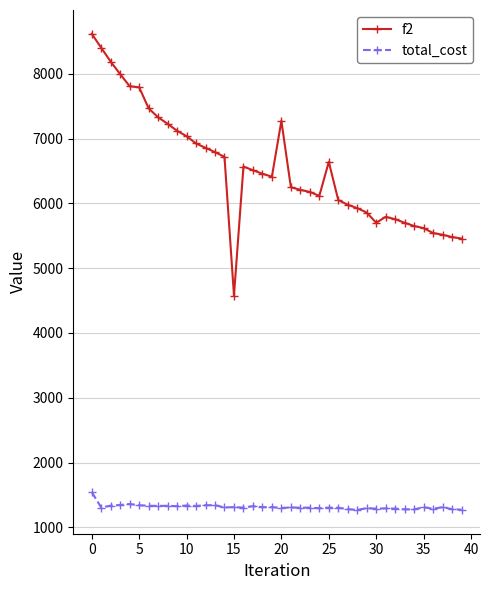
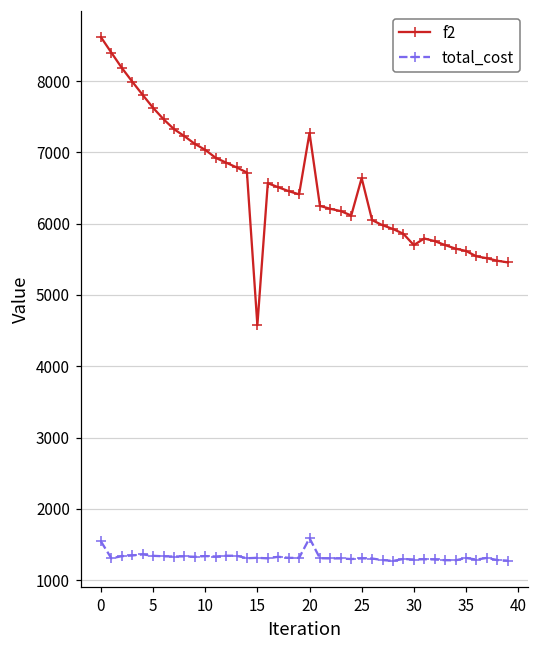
f2, 5: 7800 -> 7600
total_cost, 20: 1300 -> 1600
